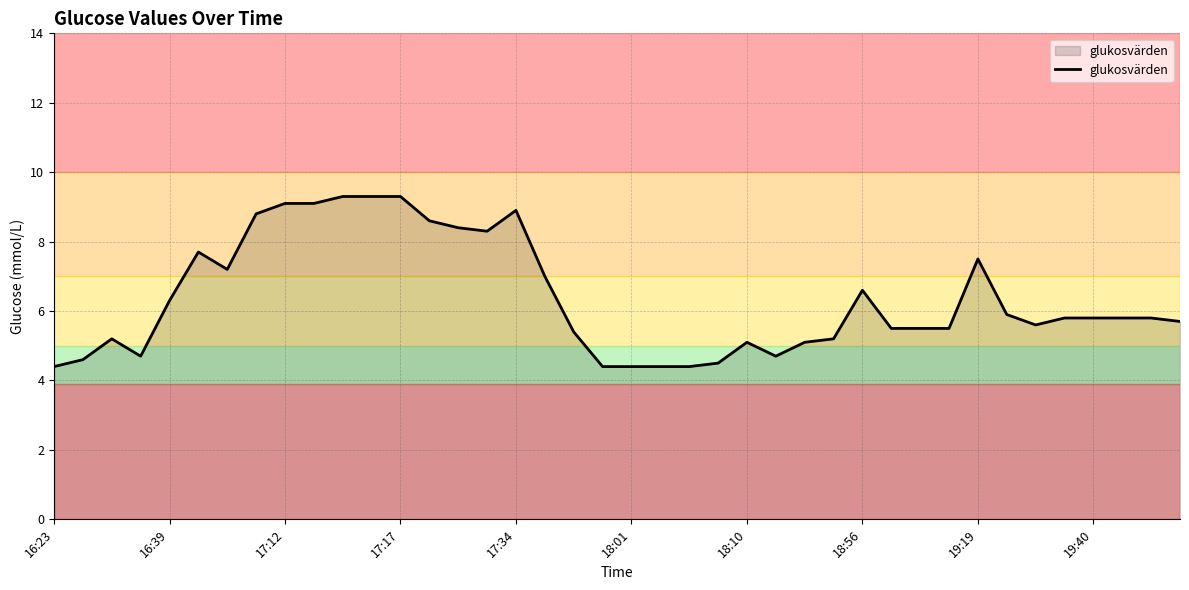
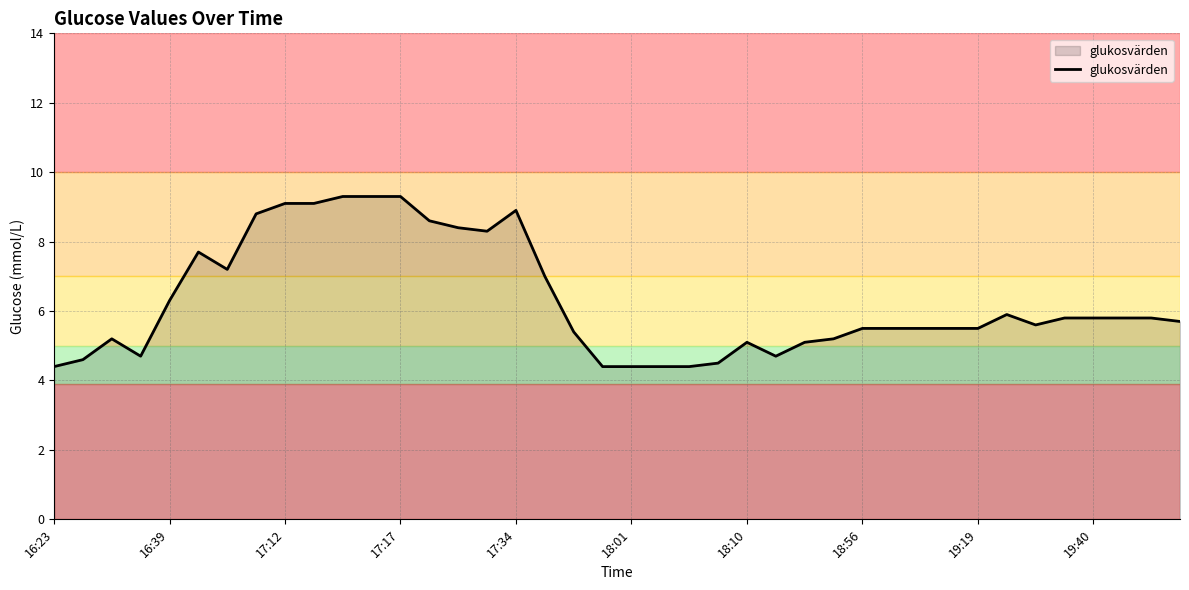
18:56: 6.6 -> 5.5
19:19: 7.5 -> 5.5
